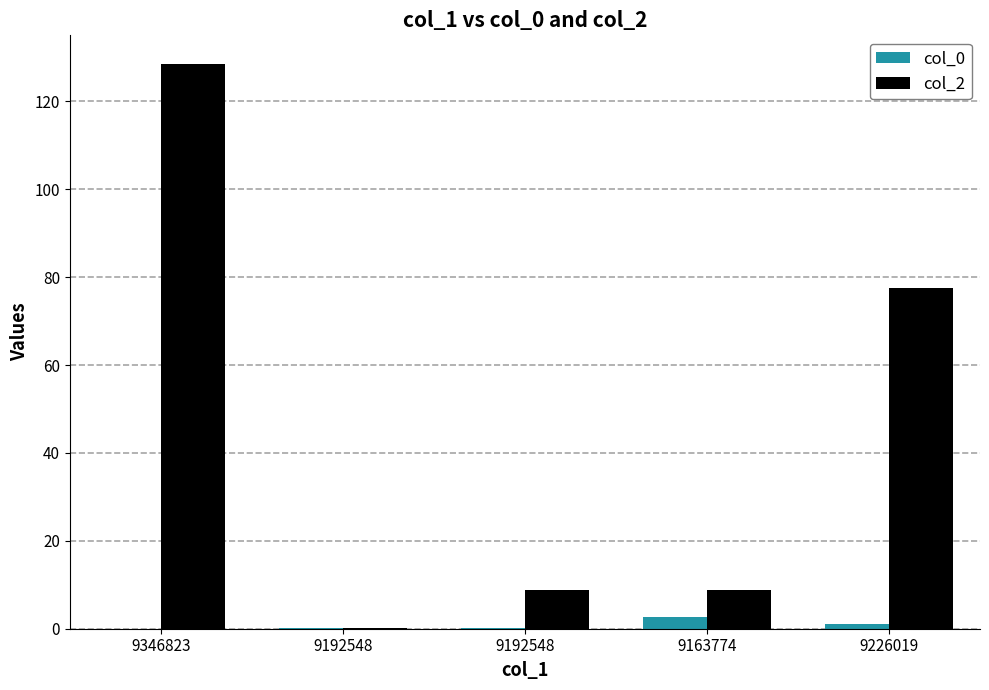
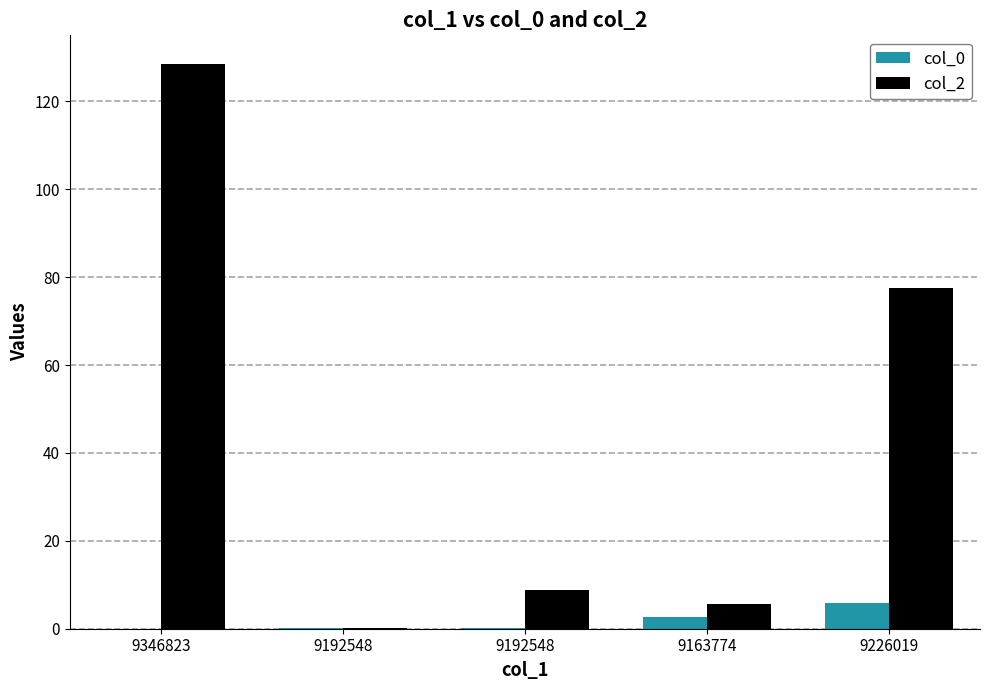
col_2, 9163774: 9 -> 6
col_0, 9226019: 1 -> 6
